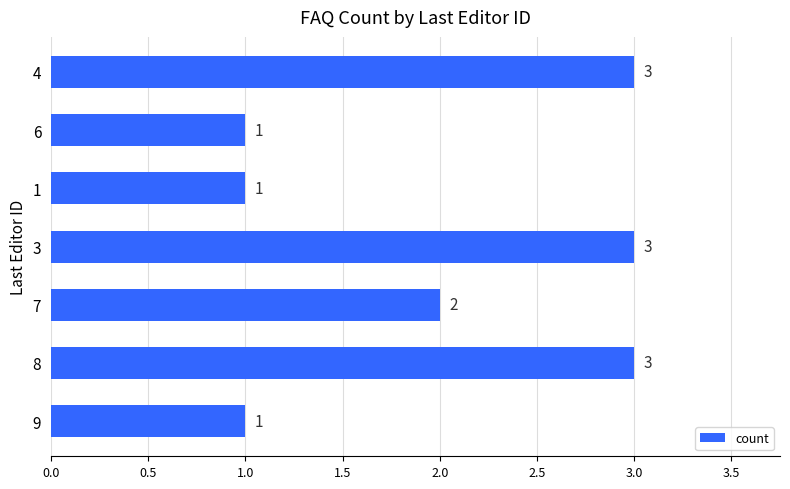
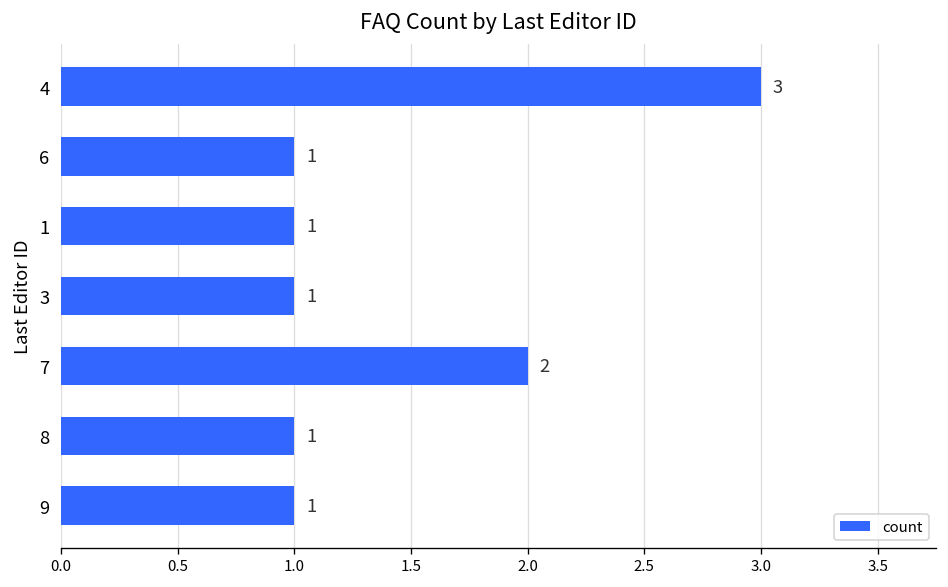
3: 3 -> 1
8: 3 -> 1
